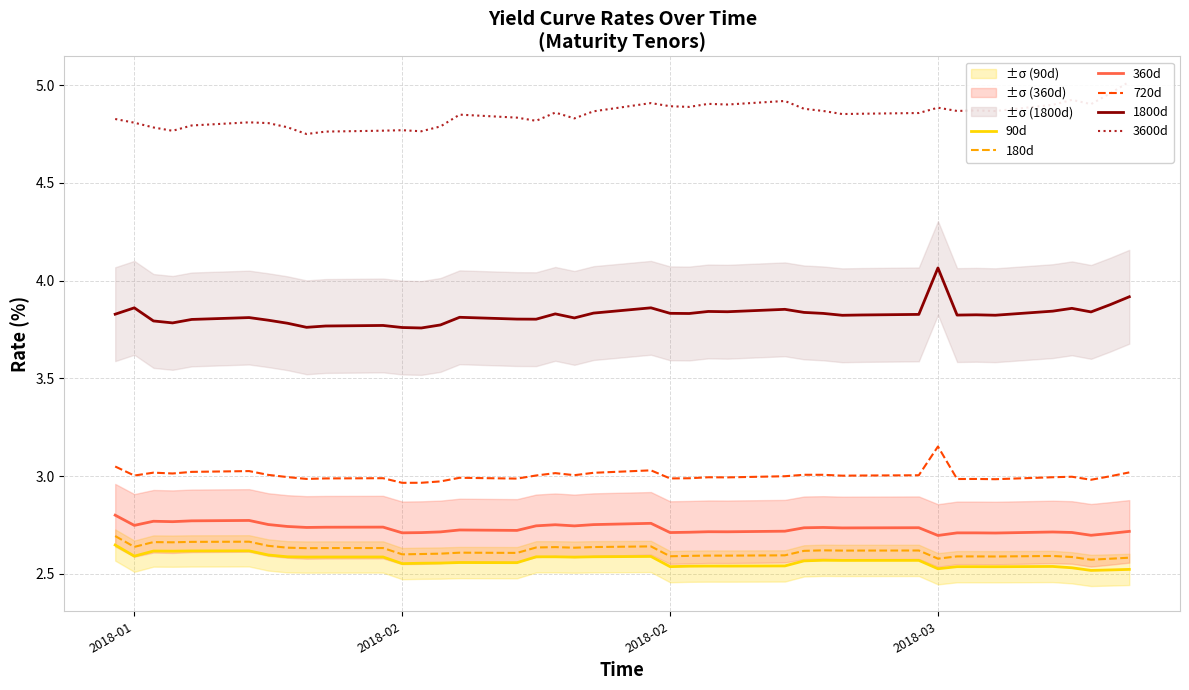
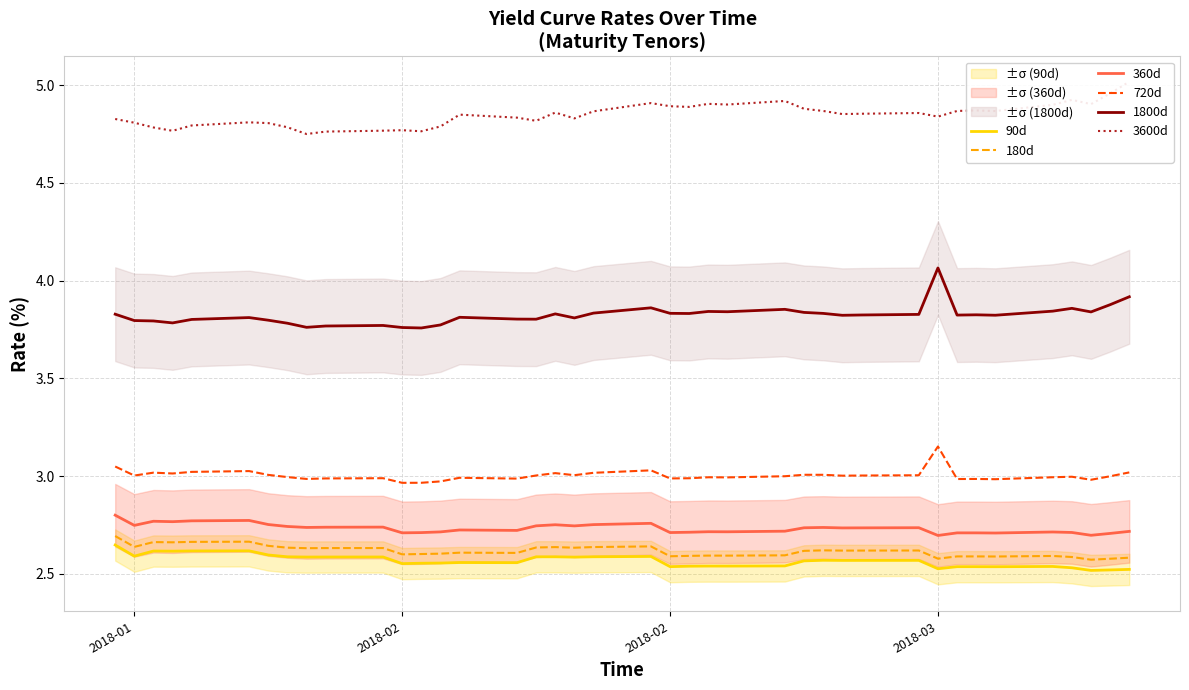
1800d, 2018-01: 3.86 -> 3.80
3600d, 2018-03: 4.88 -> 4.84
